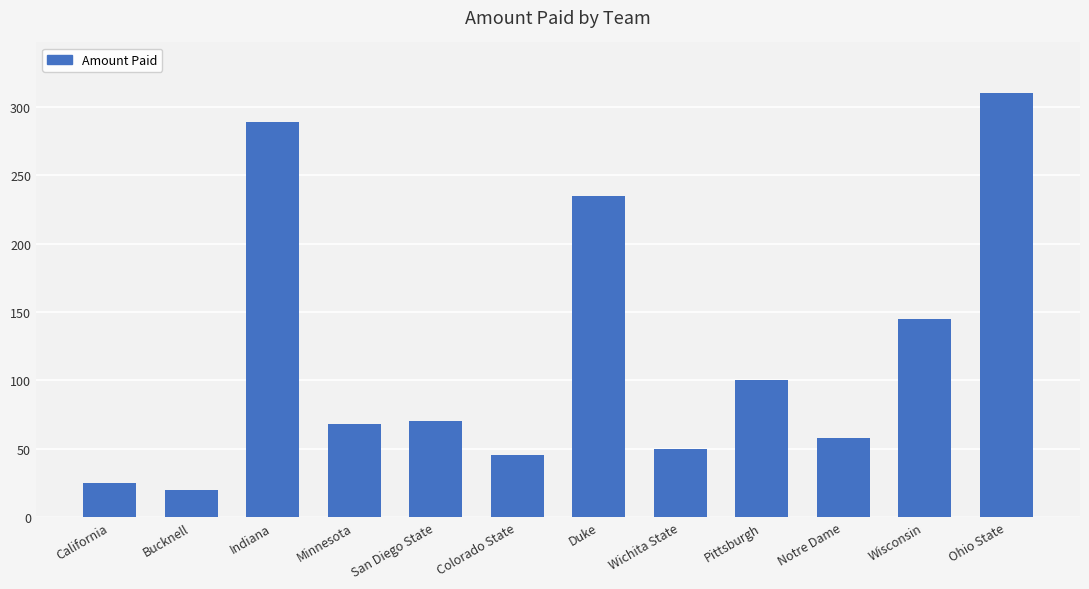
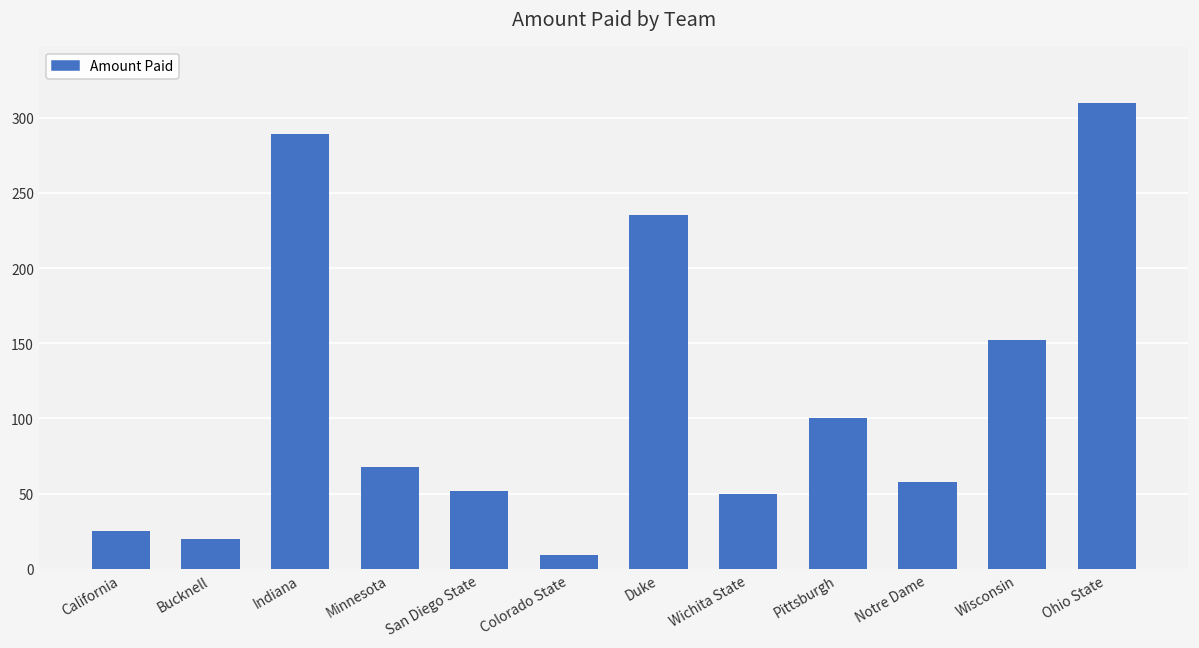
San Diego State: 70 -> 52
Colorado State: 45 -> 9
Wisconsin: 145 -> 152
